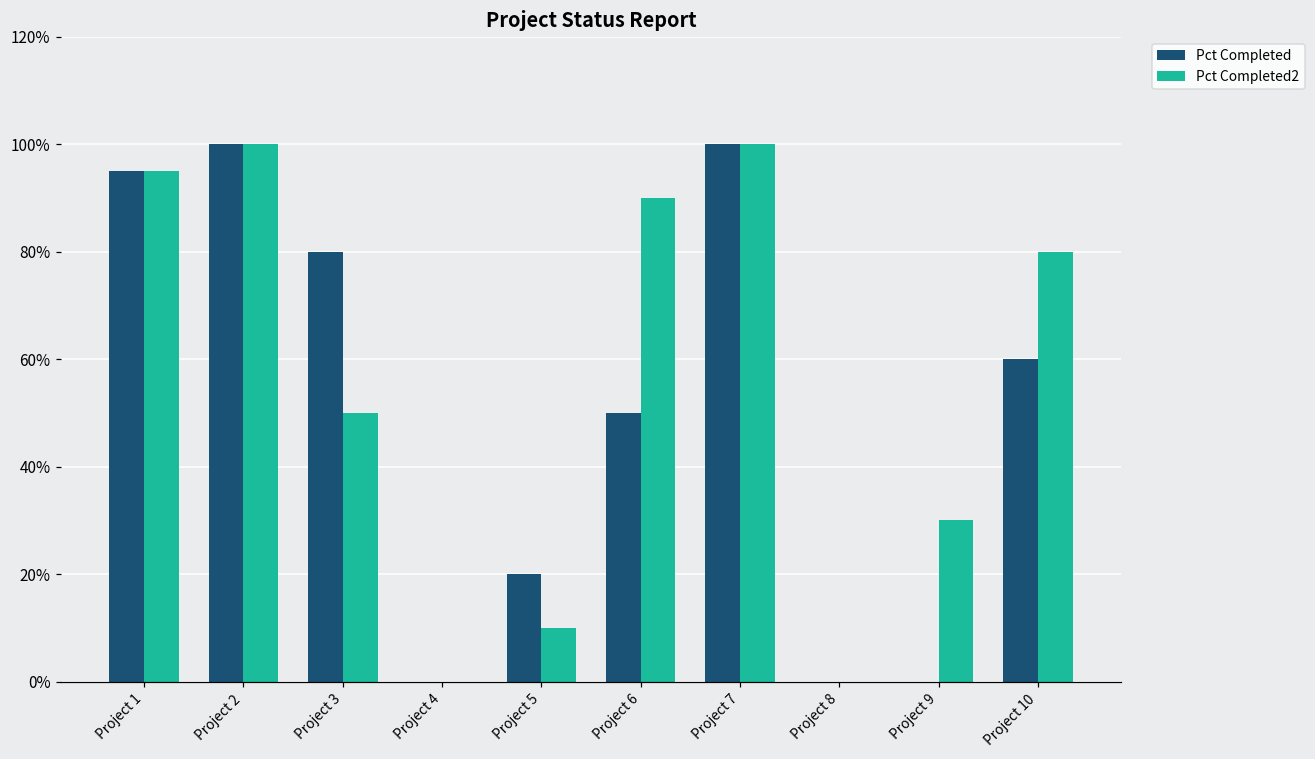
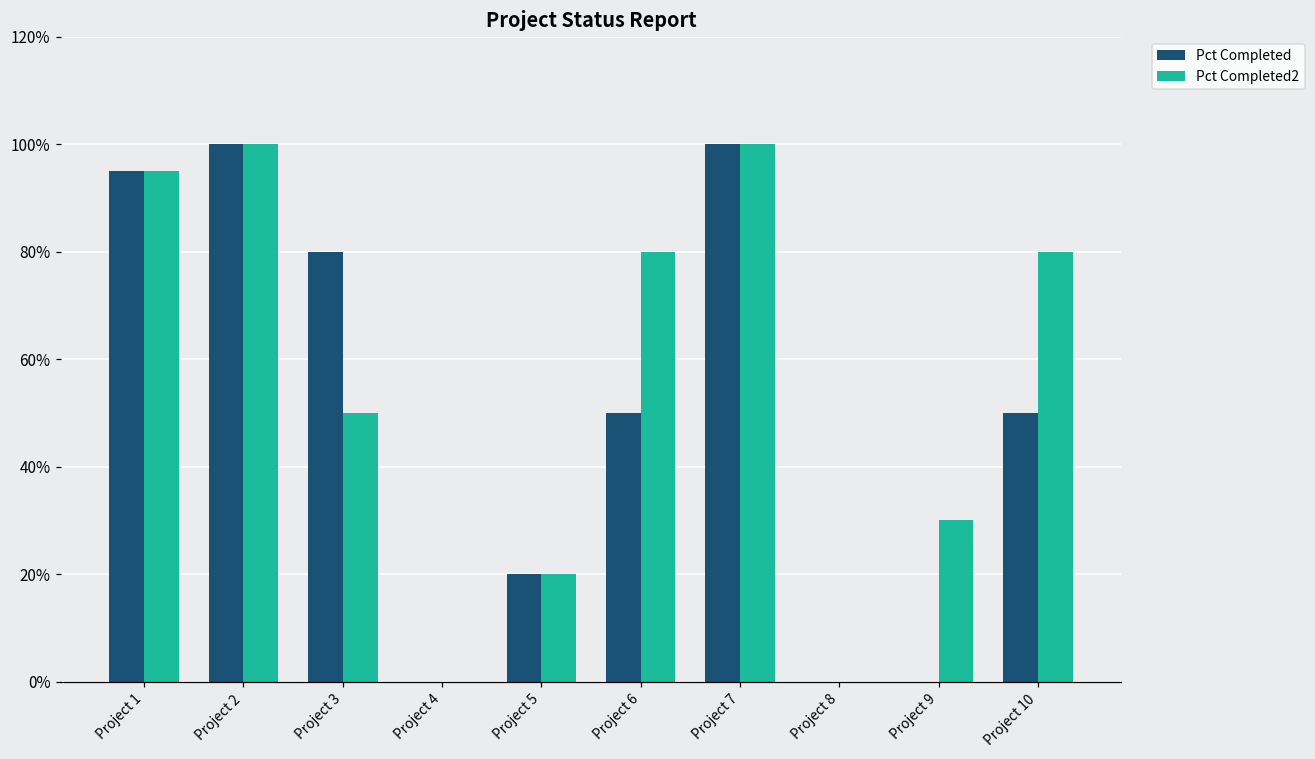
Pct Completed2, Project 5: 10% -> 20%
Pct Completed2, Project 6: 90% -> 80%
Pct Completed, Project 10: 60% -> 50%
